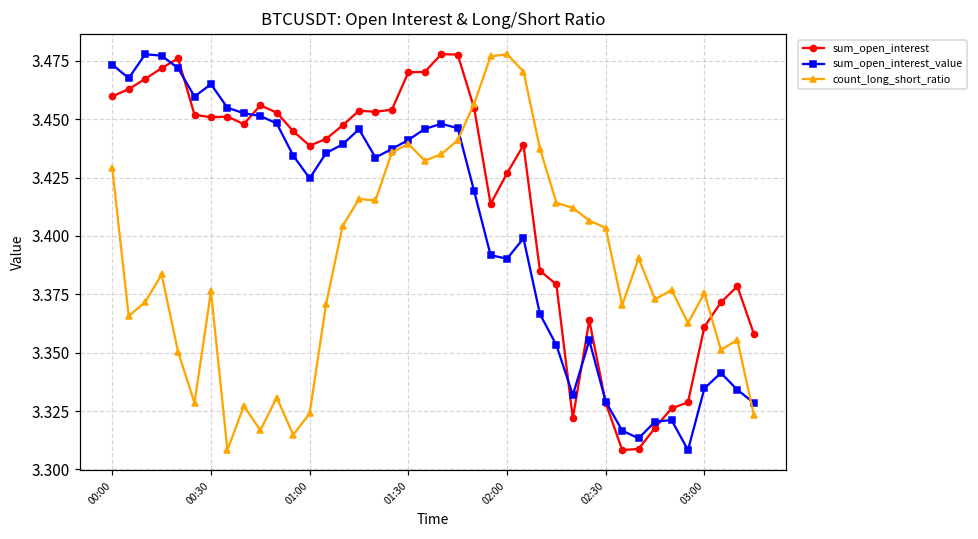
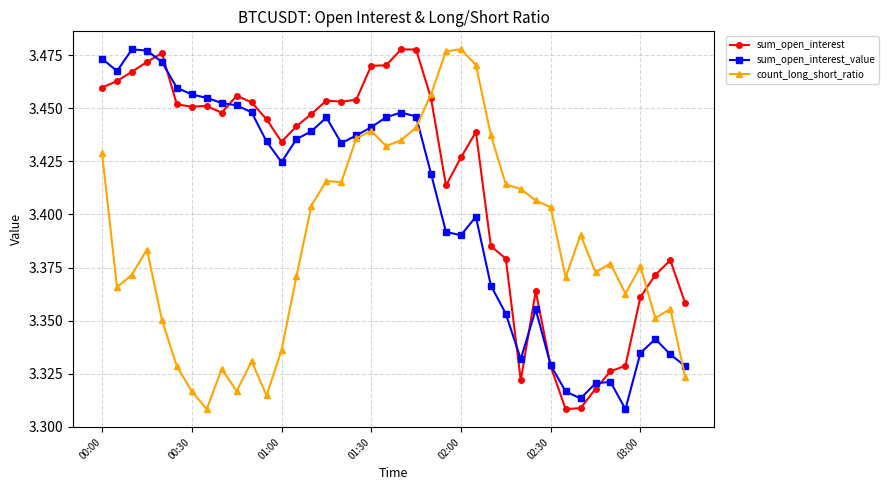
sum_open_interest_value, 00:30: 3.465 -> 3.457
count_long_short_ratio, 00:30: 3.376 -> 3.317
sum_open_interest, 01:00: 3.439 -> 3.434
count_long_short_ratio, 01:00: 3.324 -> 3.336
